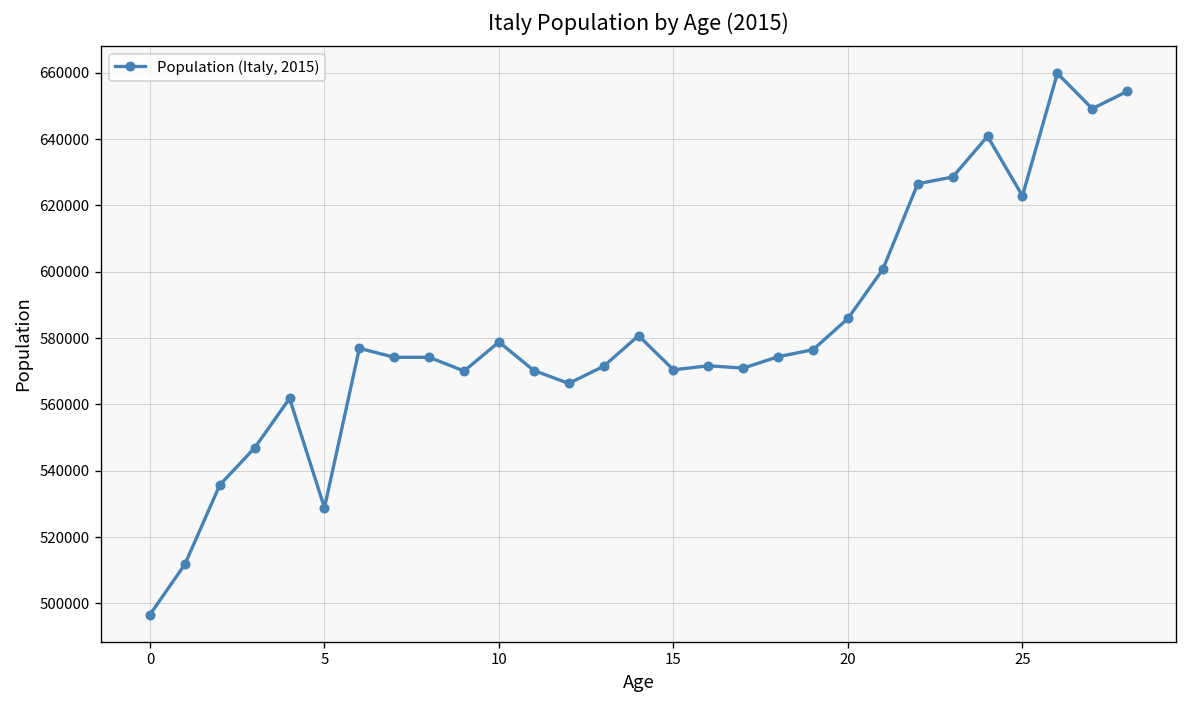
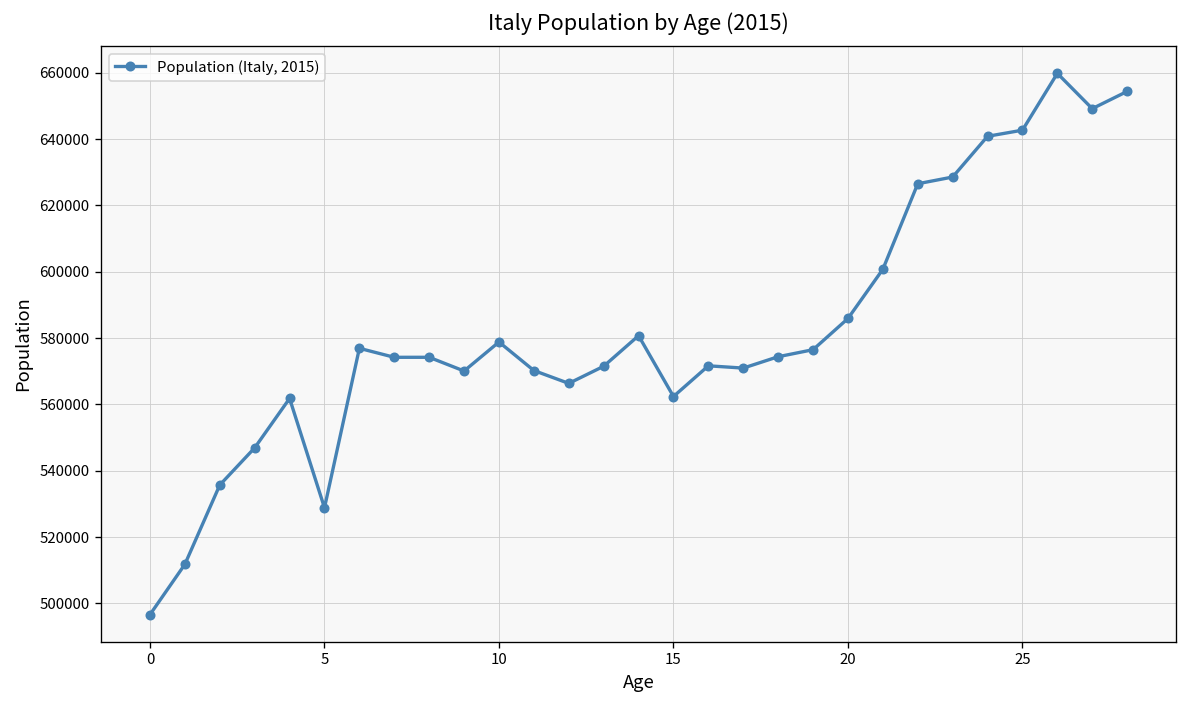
15: 570000 -> 562000
25: 623000 -> 643000
